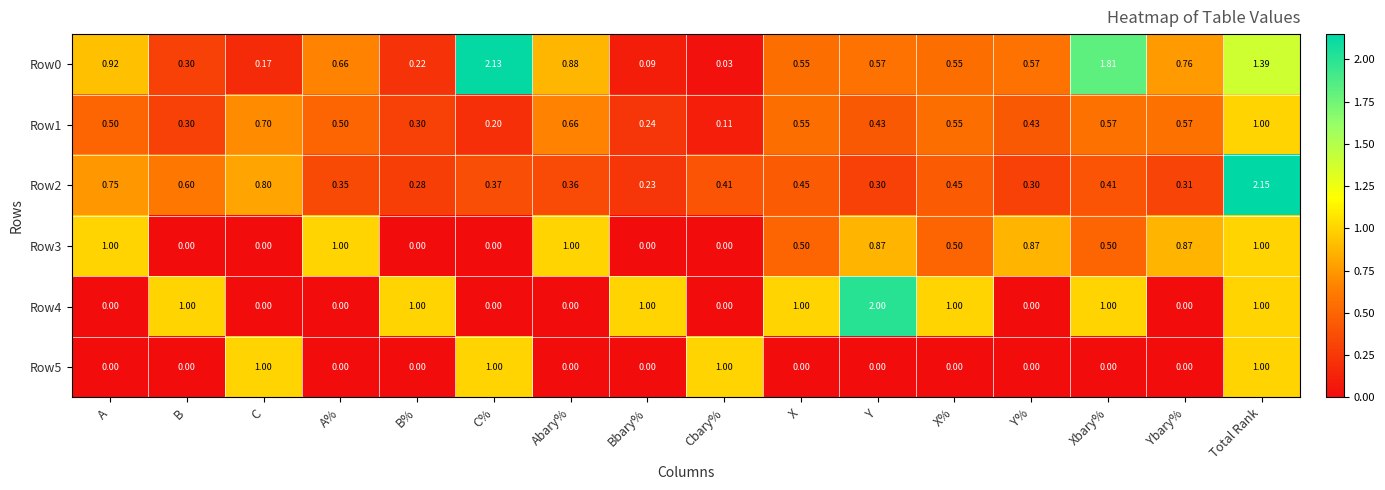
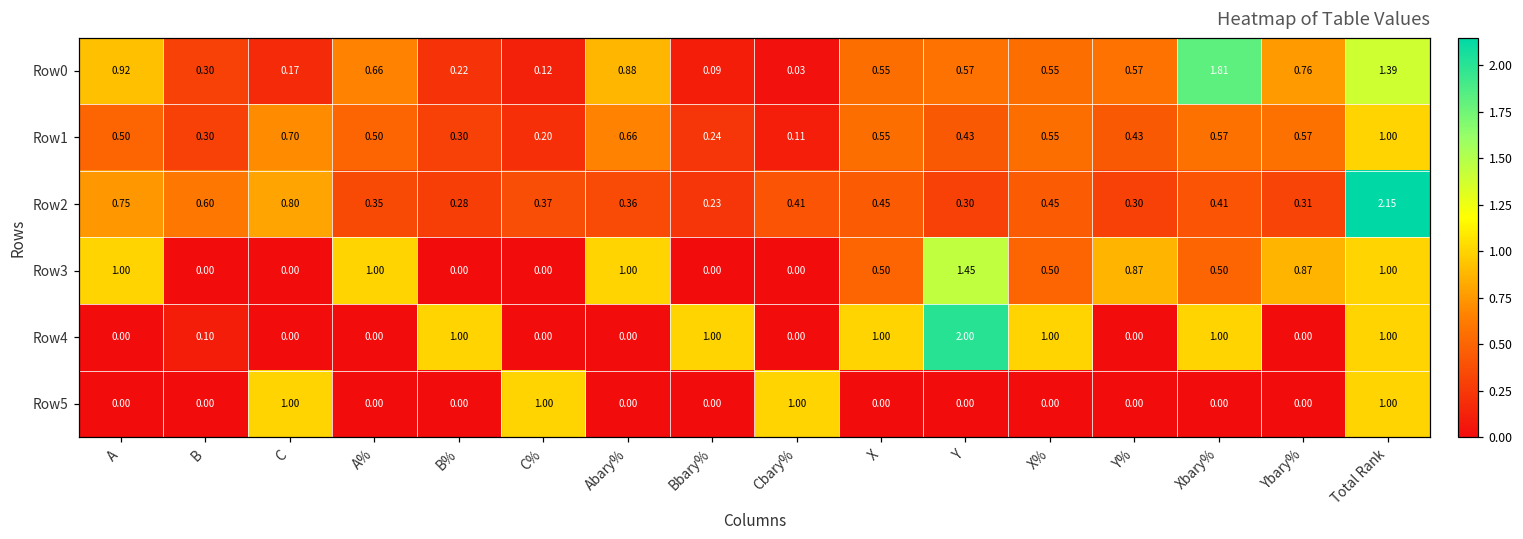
Row0, C%: 2.13 -> 0.12
Row3, Y: 0.87 -> 1.45
Row4, B: 1.00 -> 0.10
